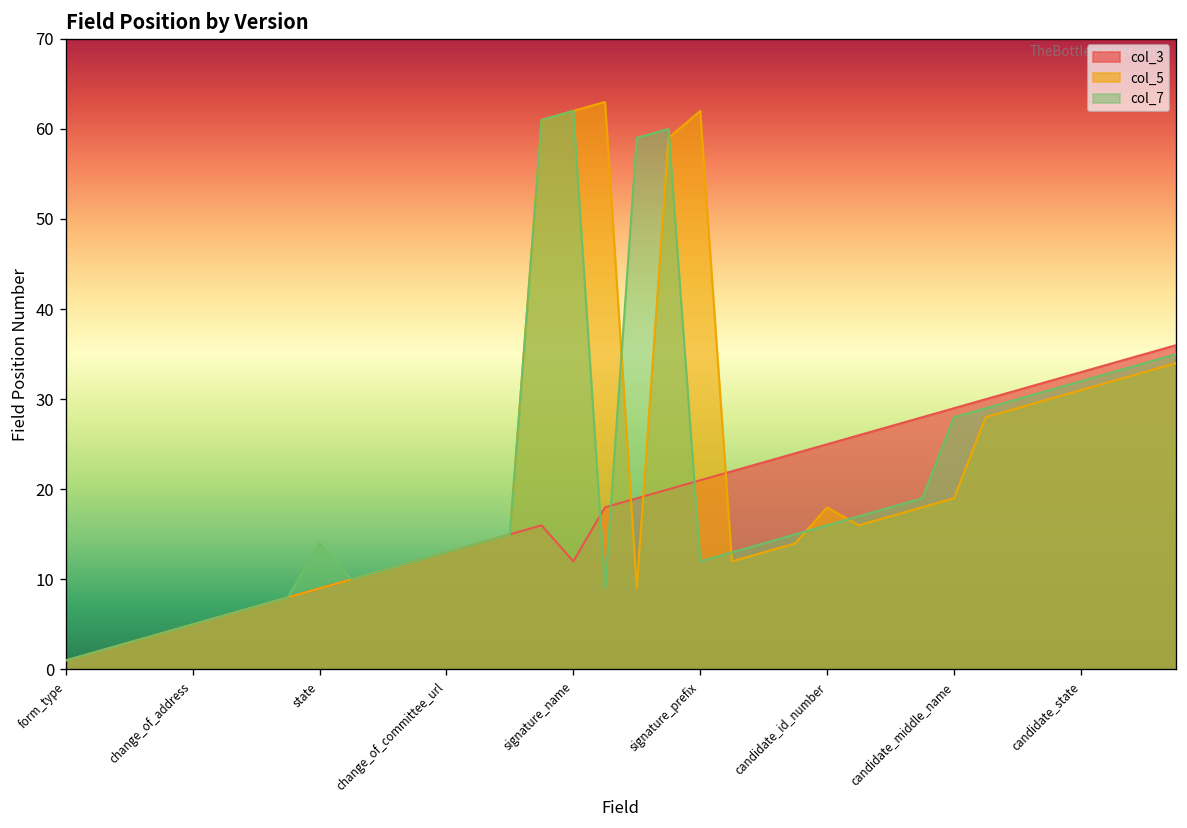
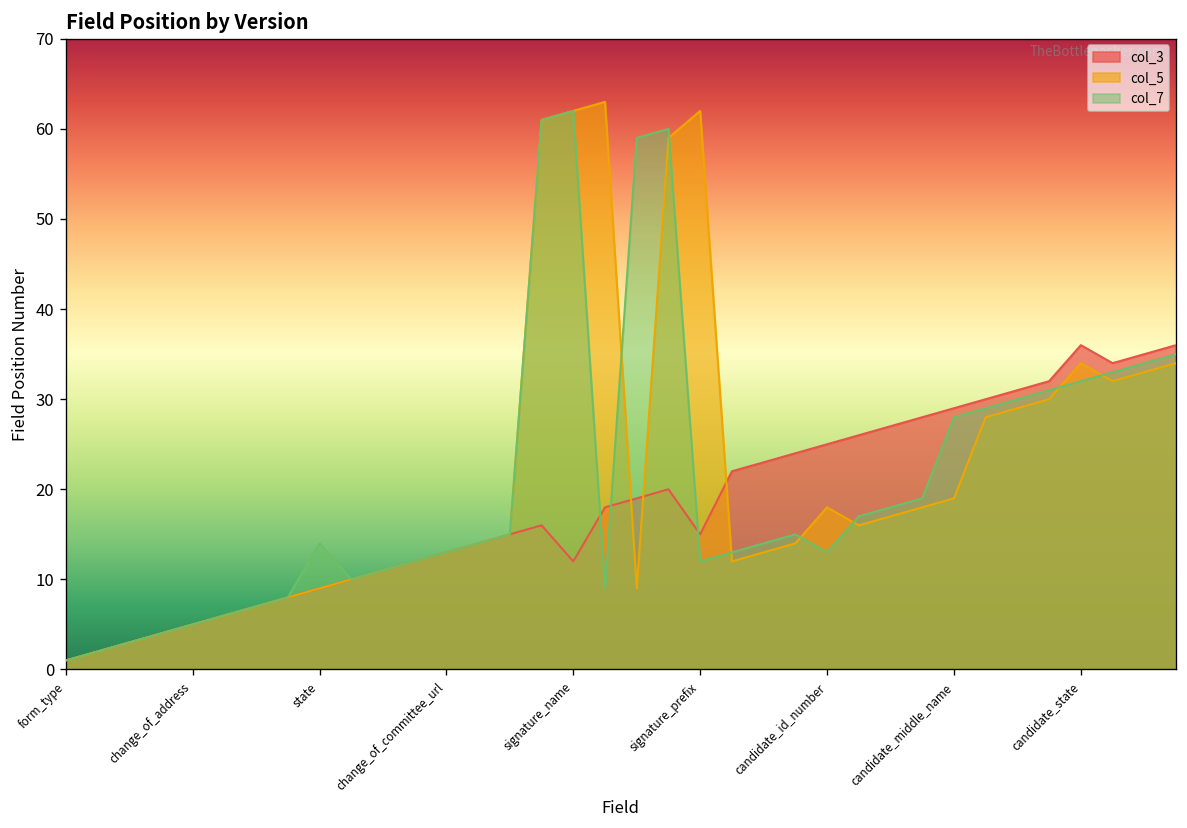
col_3, signature_prefix: 21 -> 15
col_7, candidate_id_number: 16 -> 13
col_3, candidate_state: 33 -> 36
col_5, candidate_state: 31 -> 34
